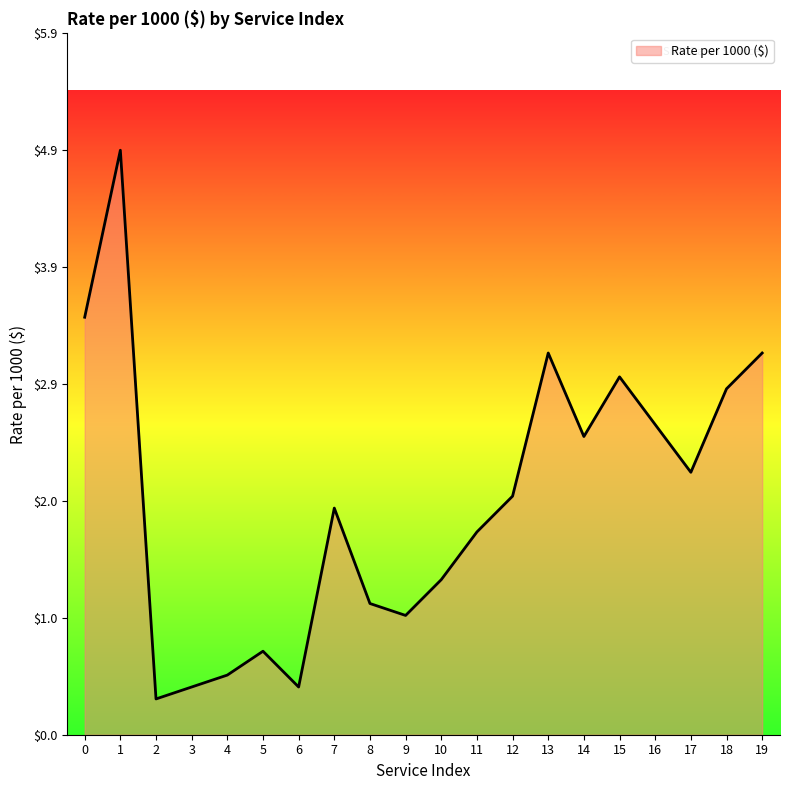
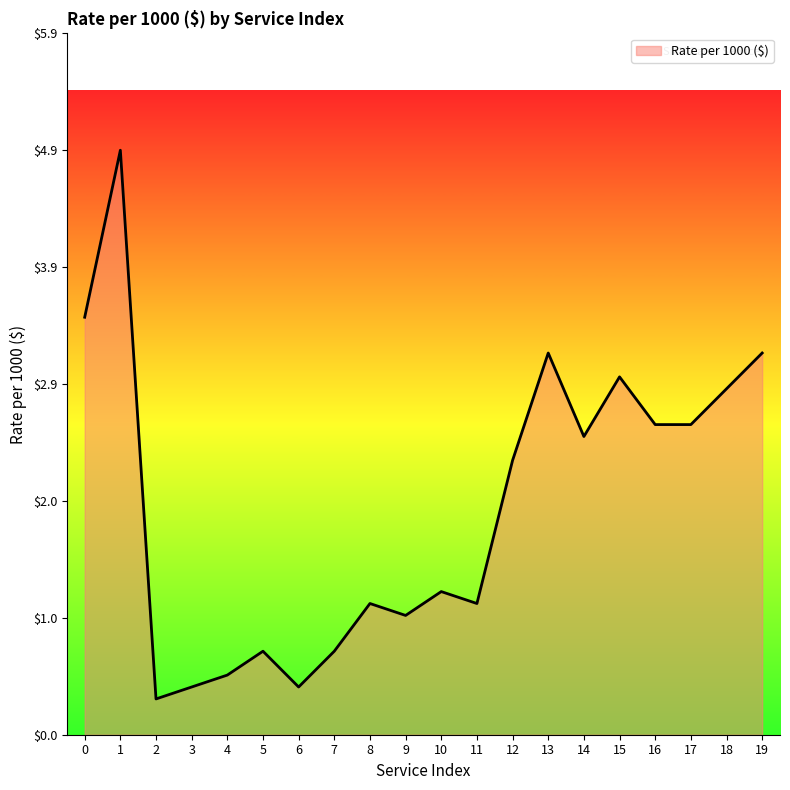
7: $1.9 -> $0.7
10: $1.3 -> $1.2
11: $1.7 -> $1.1
12: $2.0 -> $2.3
17: $2.2 -> $2.6
